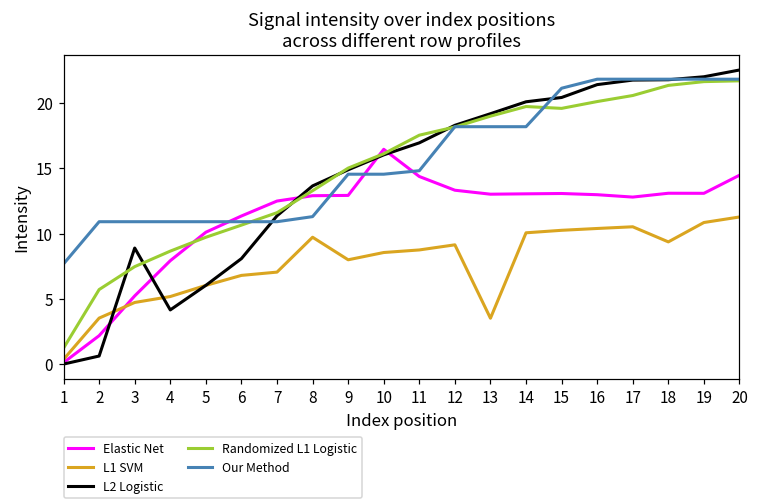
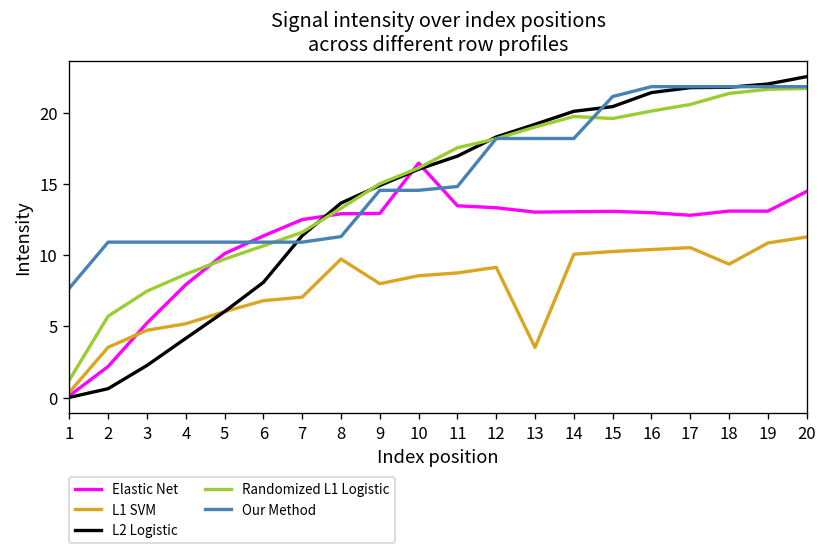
L2 Logistic, 3: 8.9 -> 2.3
Elastic Net, 11: 14.4 -> 13.5
